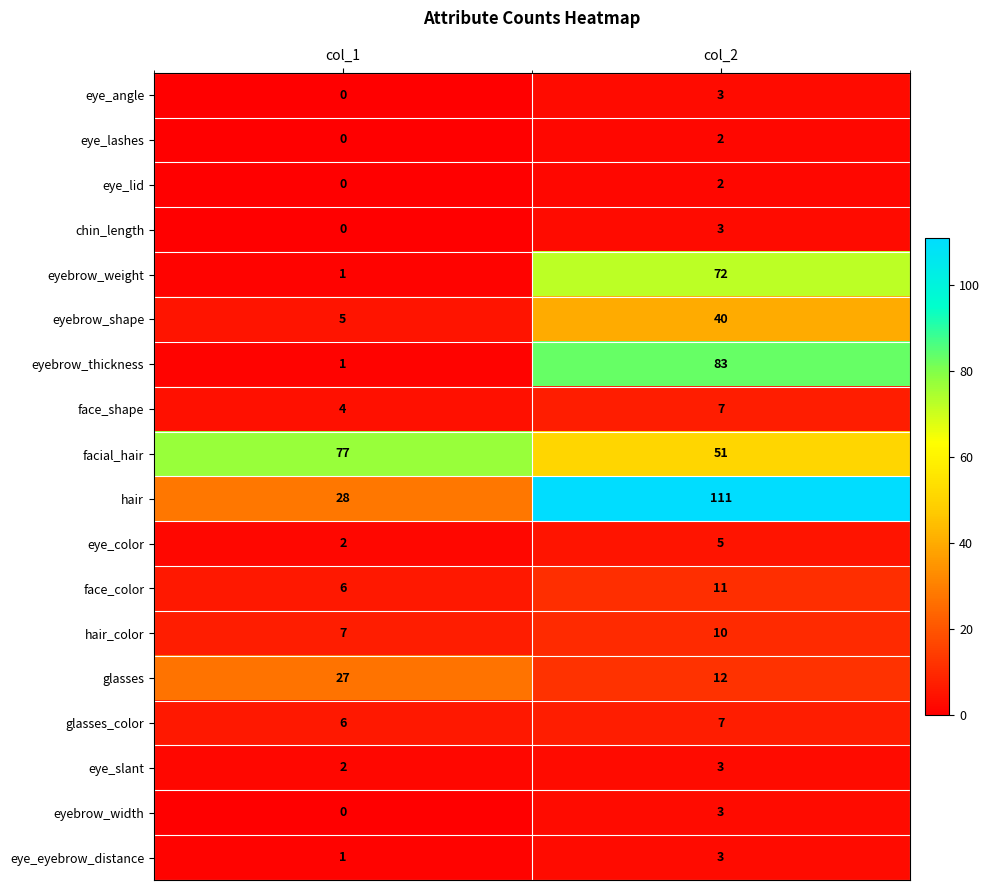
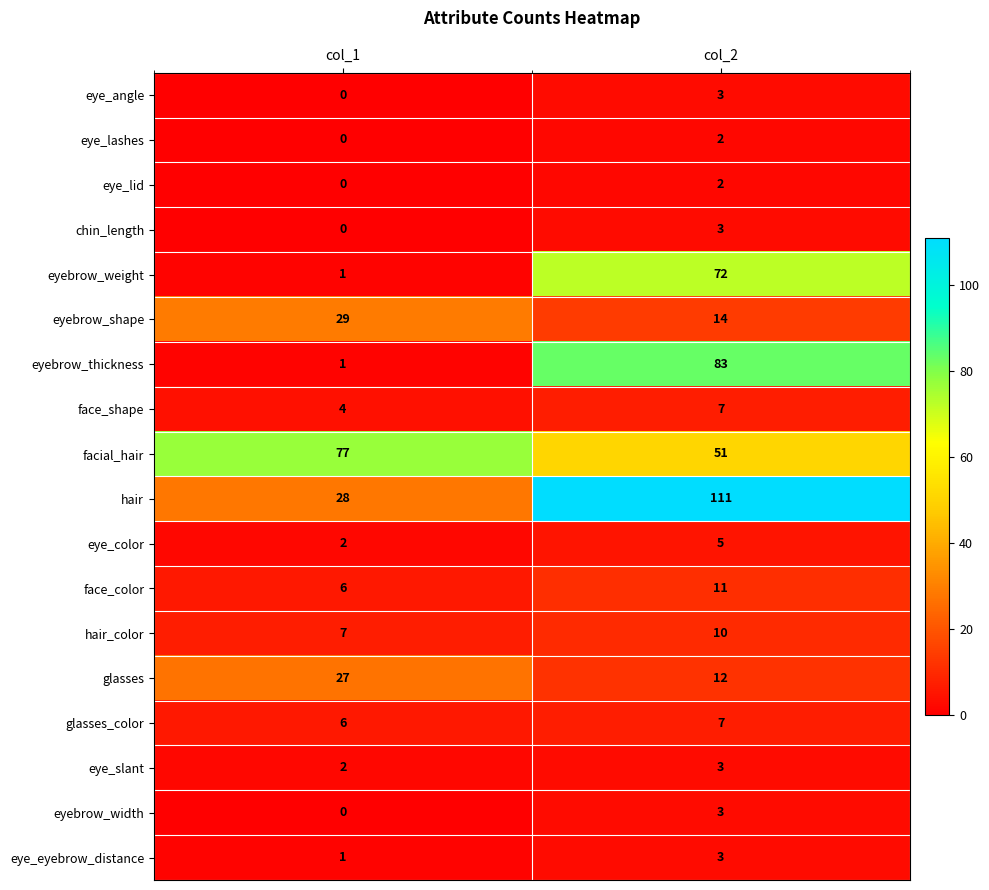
eyebrow_shape, col_1: 5 -> 29
eyebrow_shape, col_2: 40 -> 14
